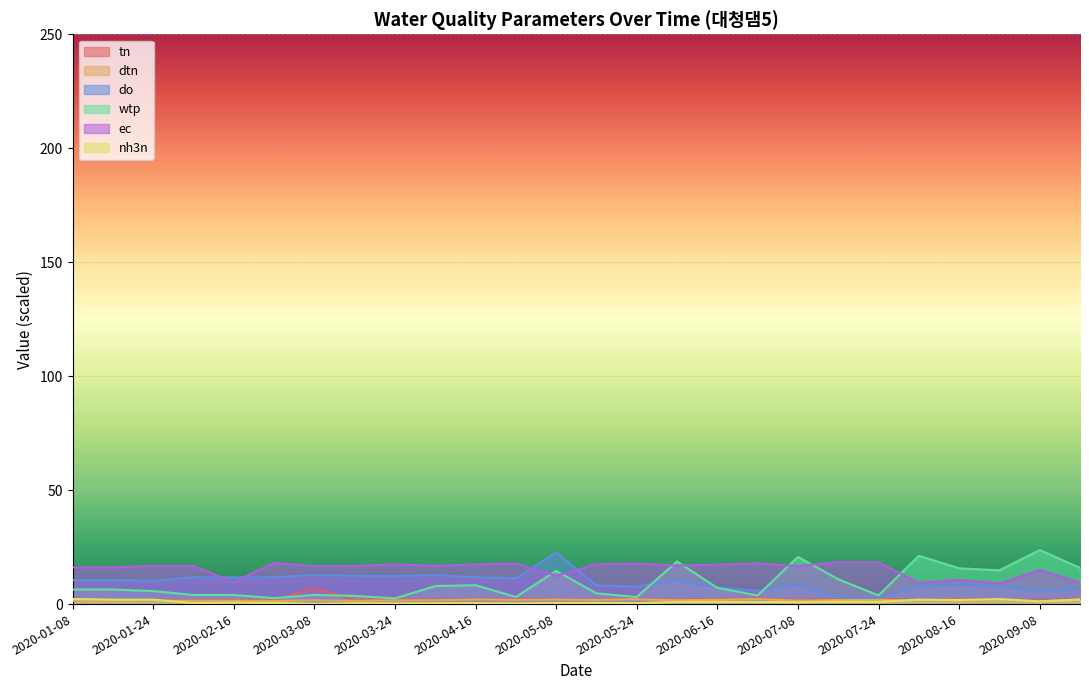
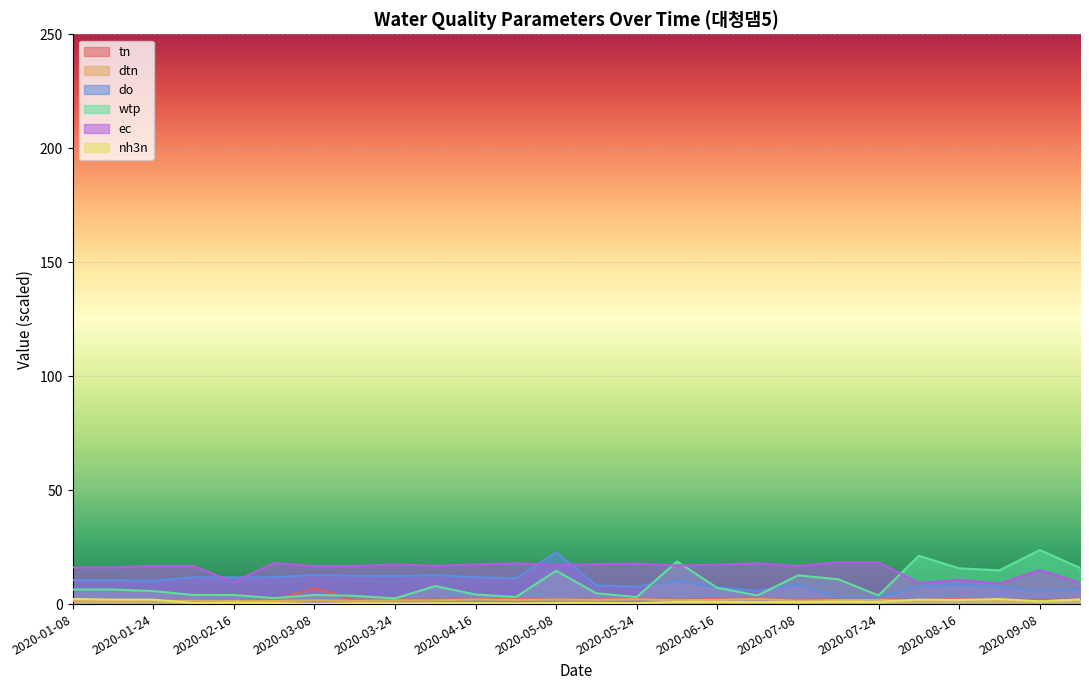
wtp, 2020-04-16: 8 -> 4
ec, 2020-05-08: 12 -> 17
wtp, 2020-07-08: 21 -> 13
